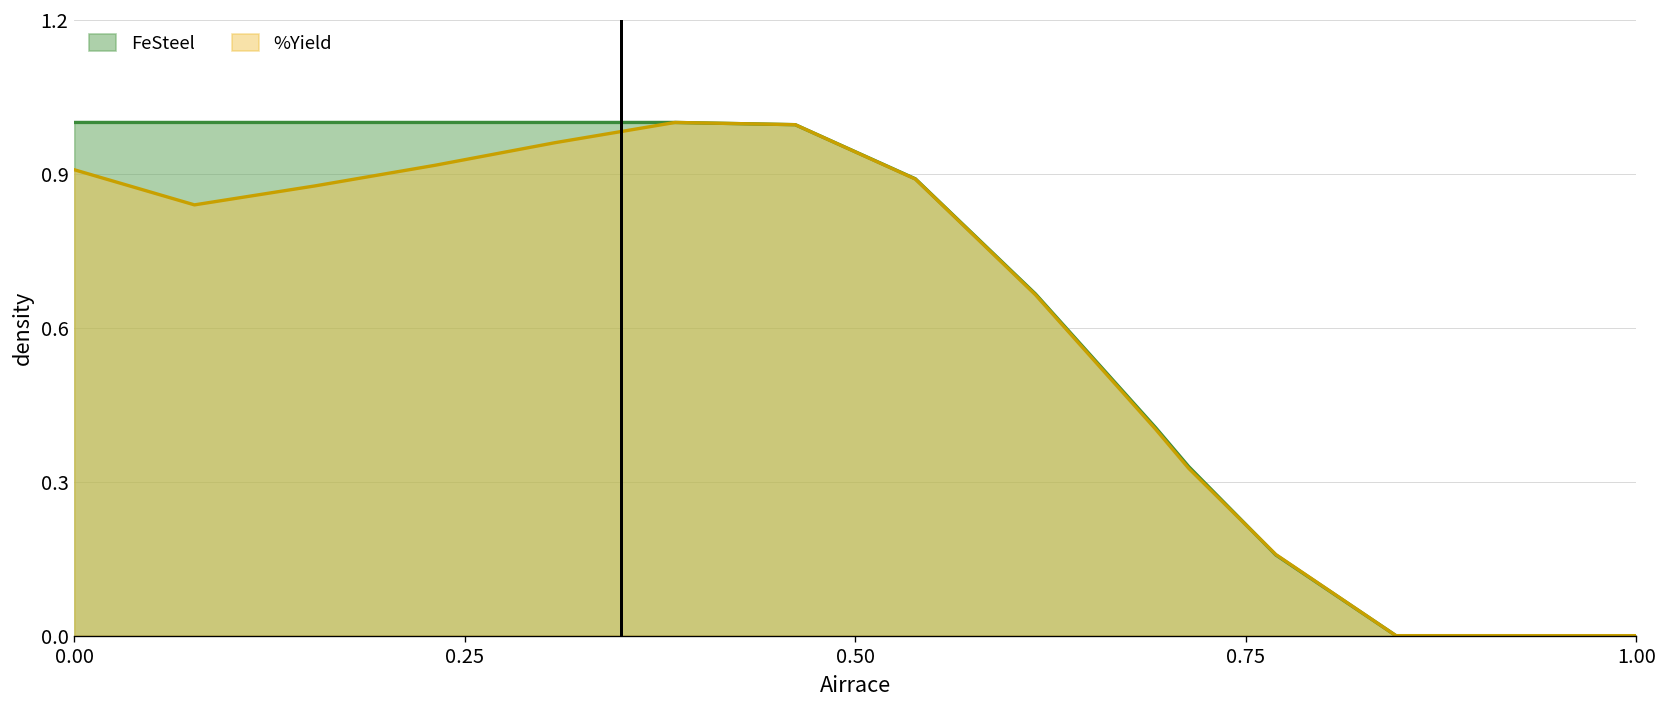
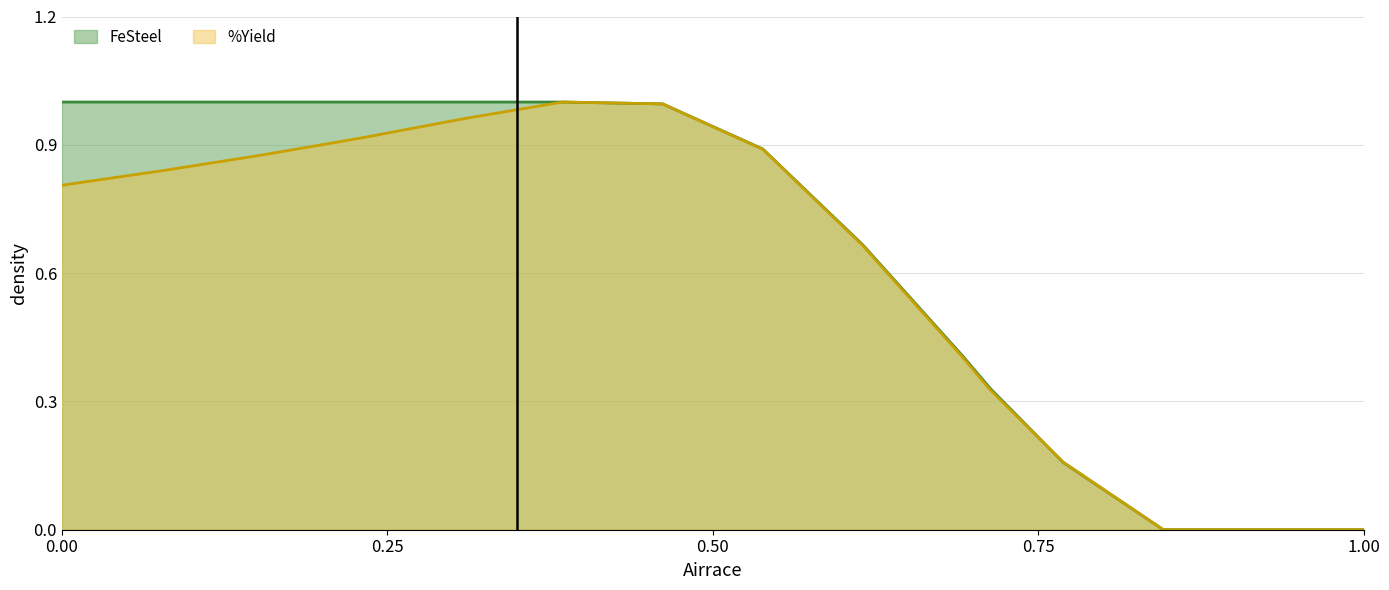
%Yield, 0.00: 0.91 -> 0.81
